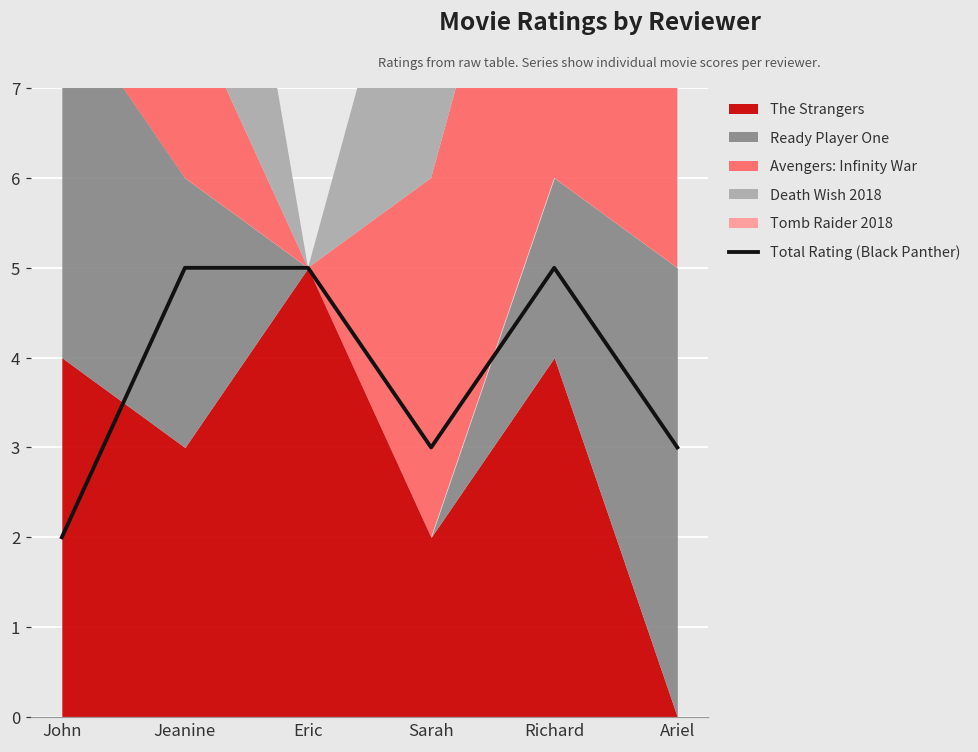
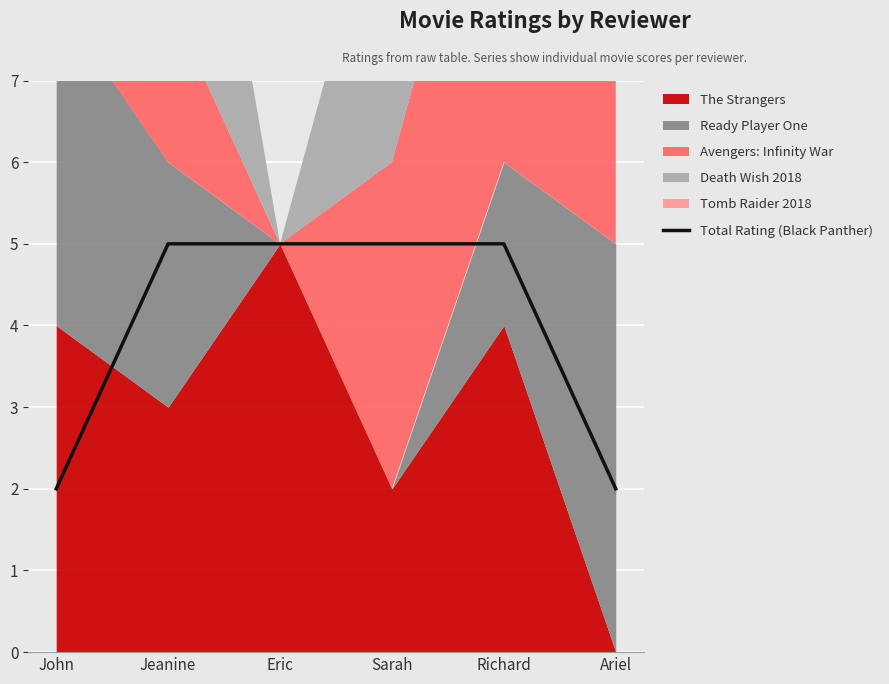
Total Rating (Black Panther), Sarah: 3 -> 5
Total Rating (Black Panther), Ariel: 3 -> 2
